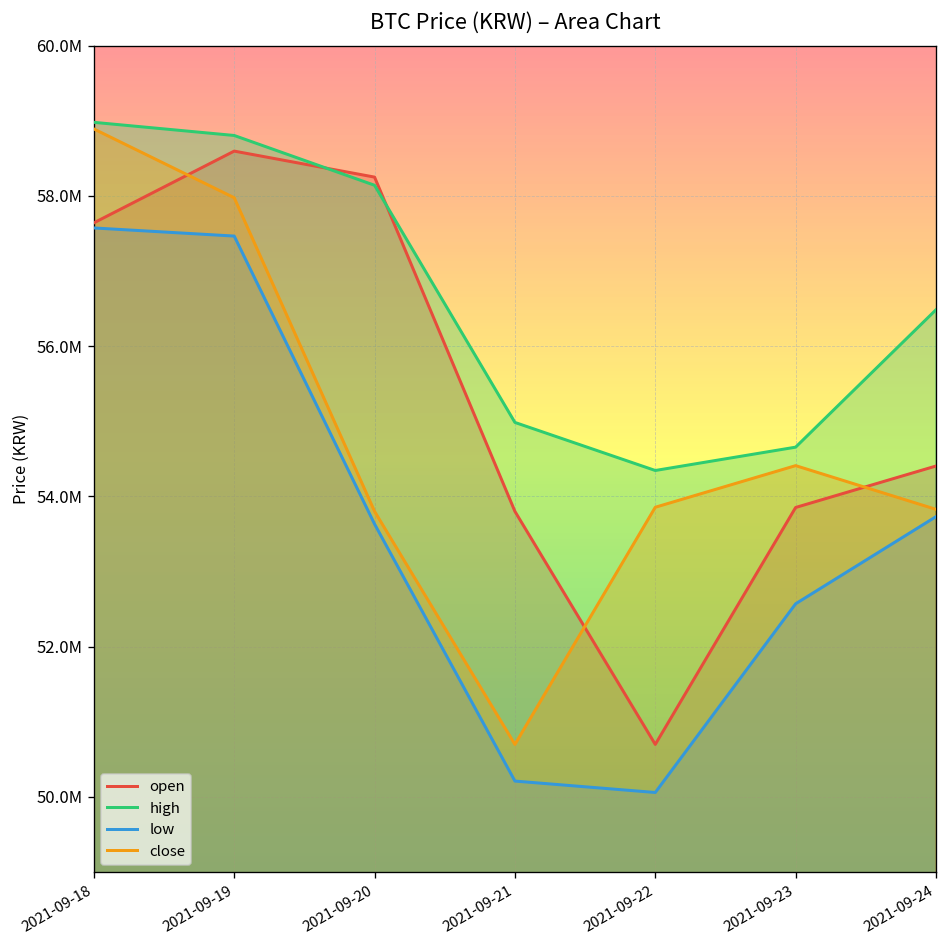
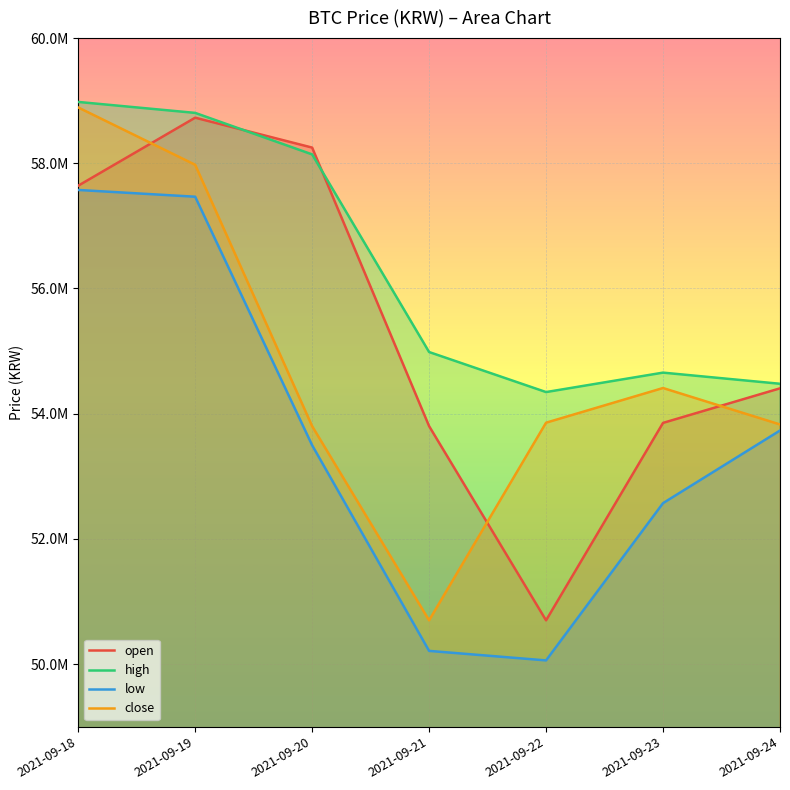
open, 2021-09-19: 58600000 -> 58700000
low, 2021-09-20: 53600000 -> 53500000
high, 2021-09-24: 56500000 -> 54500000
